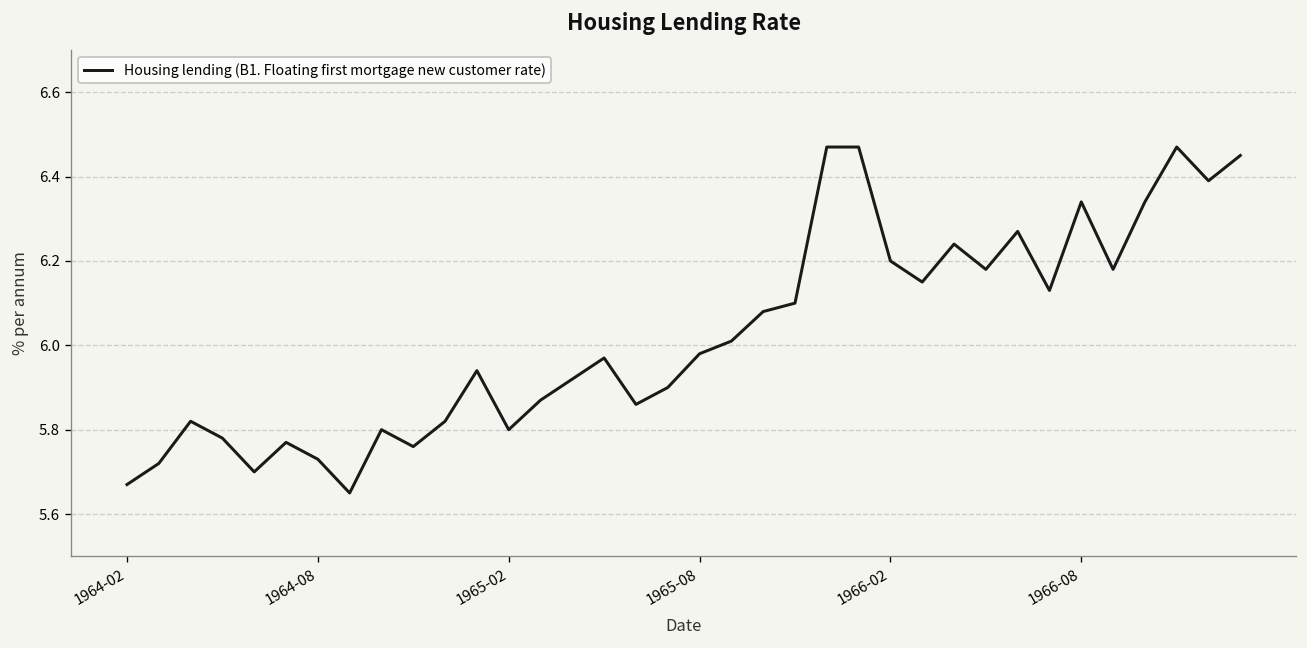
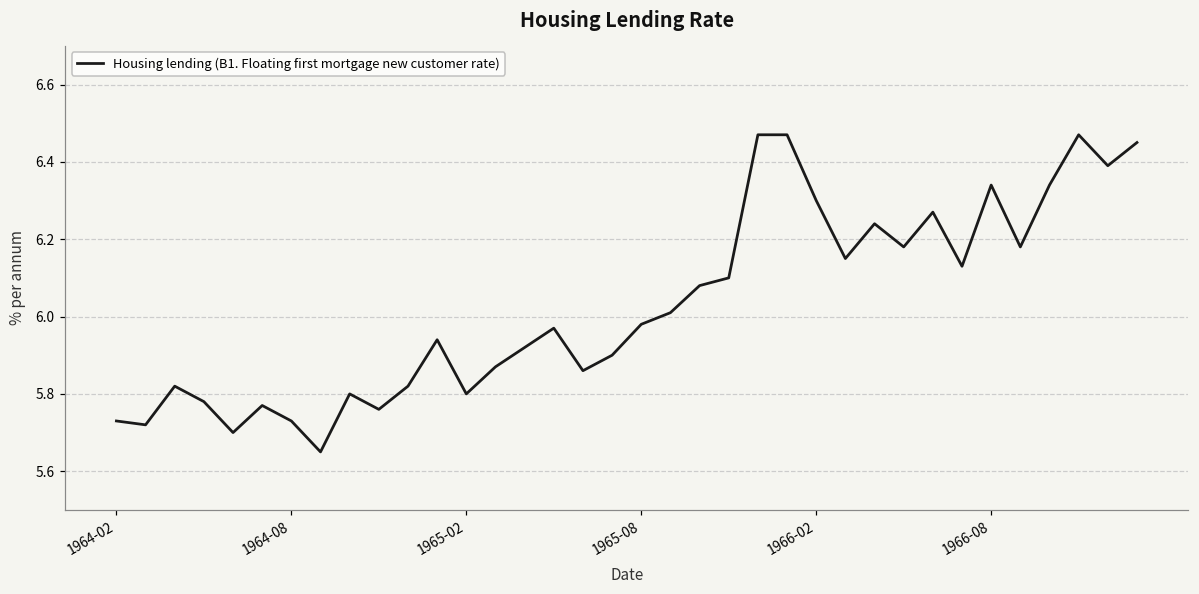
1964-02: 5.67 -> 5.73
1966-02: 6.2 -> 6.3
